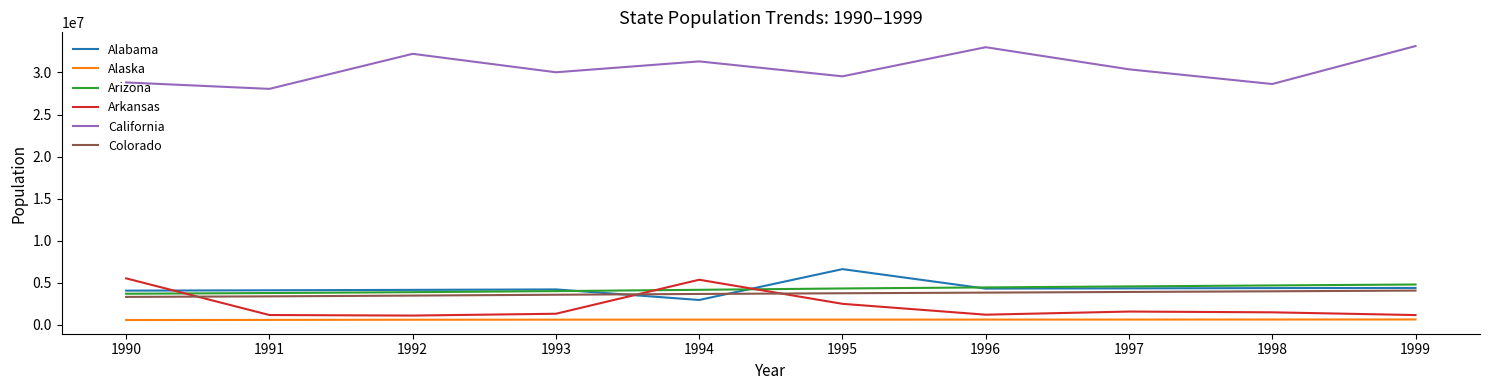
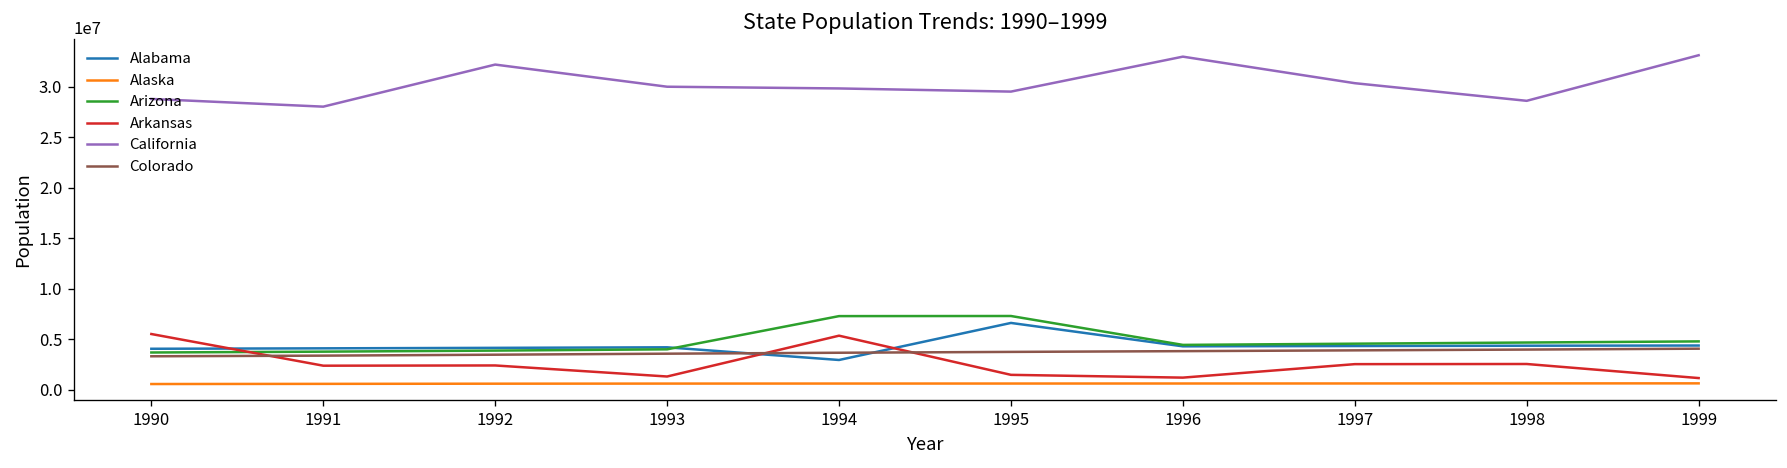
Arkansas, 1991: 1000000 -> 2000000
Arkansas, 1992: 1000000 -> 2000000
Arizona, 1994: 4000000 -> 7000000
California, 1994: 31000000 -> 30000000
Arizona, 1995: 4000000 -> 7000000
Arkansas, 1995: 2000000 -> 1000000
Arkansas, 1997: 2000000 -> 3000000
Arkansas, 1998: 1000000 -> 3000000
